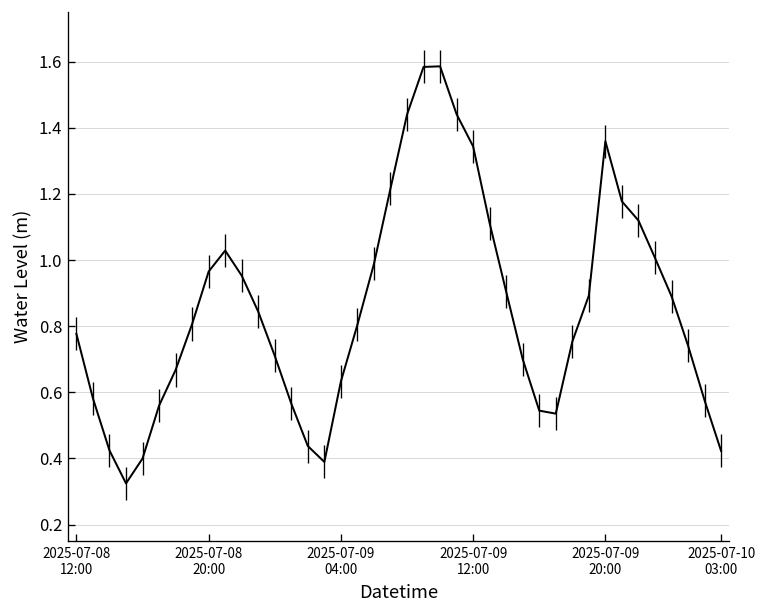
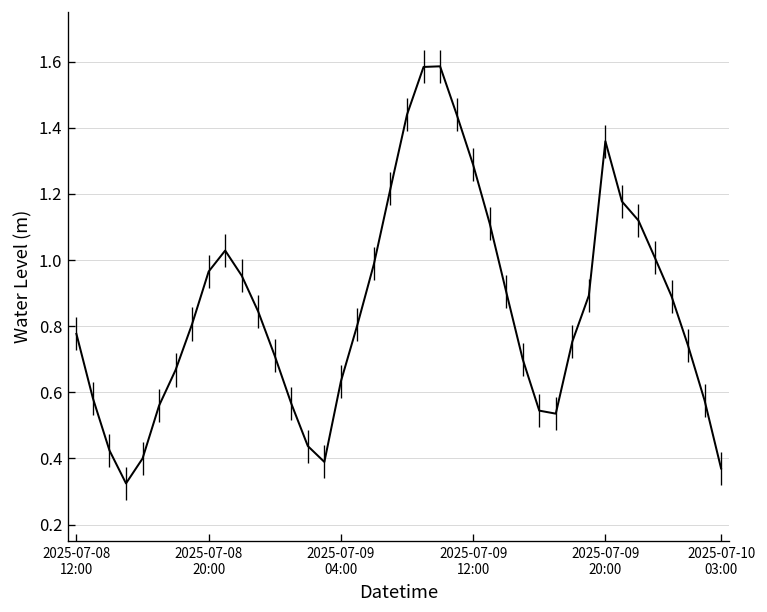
2025-07-09 12:00: 1.34 -> 1.29
2025-07-10 03:00: 0.42 -> 0.37
